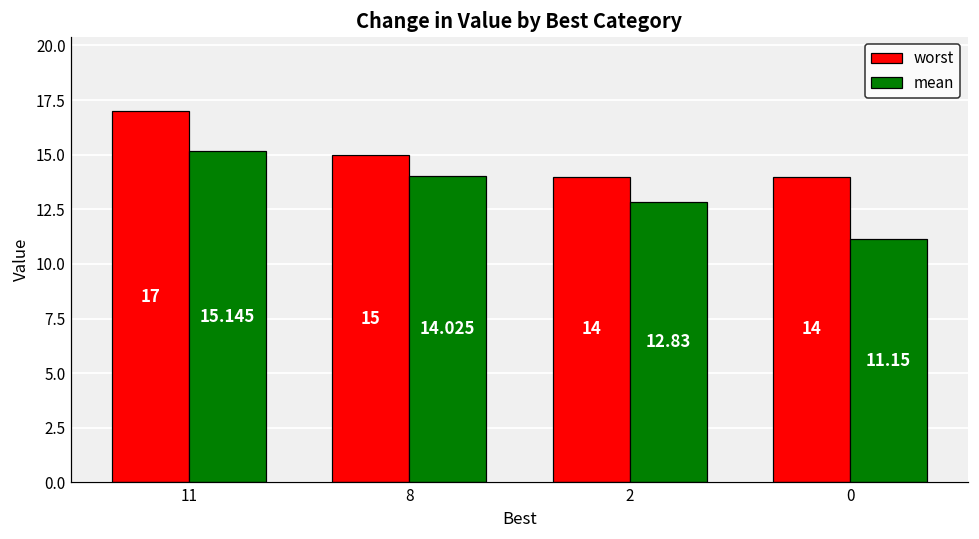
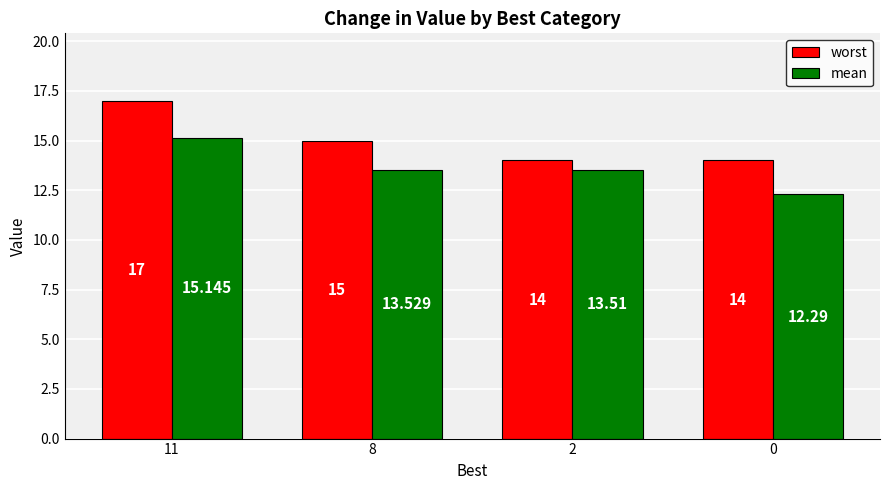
mean, 8: 14.025 -> 13.529
mean, 2: 12.83 -> 13.51
mean, 0: 11.15 -> 12.29
